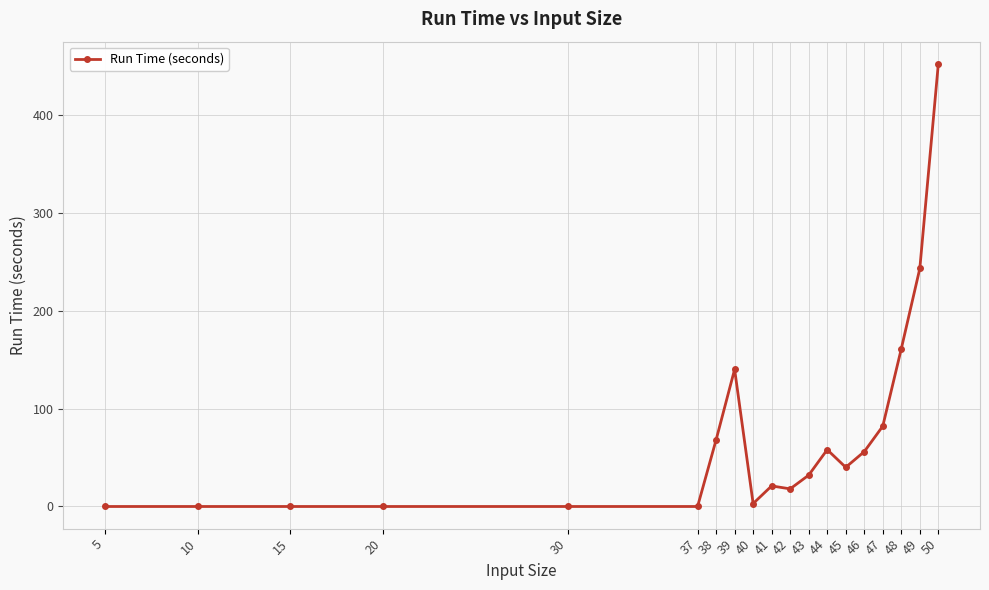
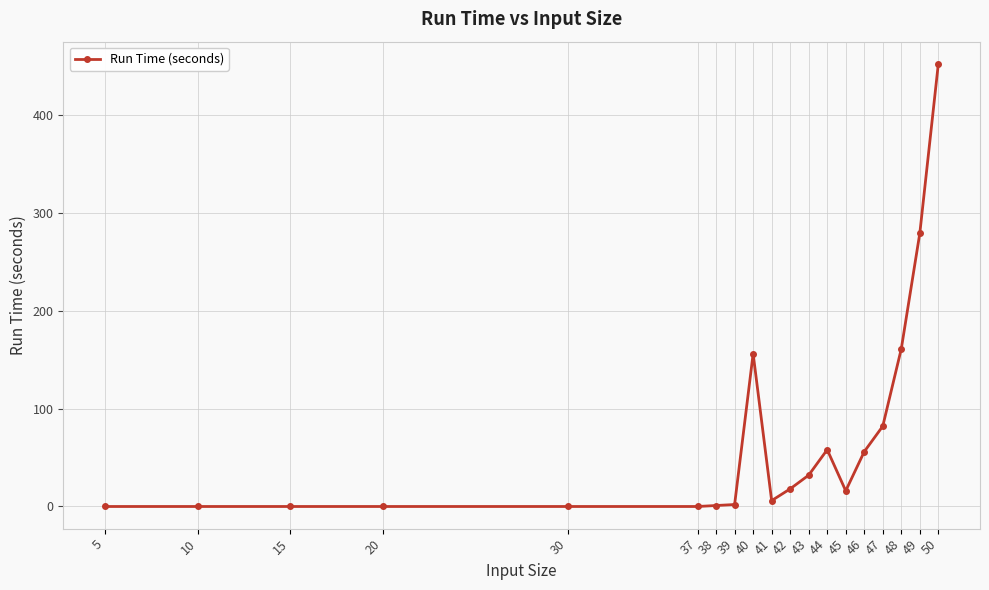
38: 70 -> 0
39: 140 -> 0
40: 0 -> 160
41: 20 -> 10
45: 40 -> 20
49: 240 -> 280
